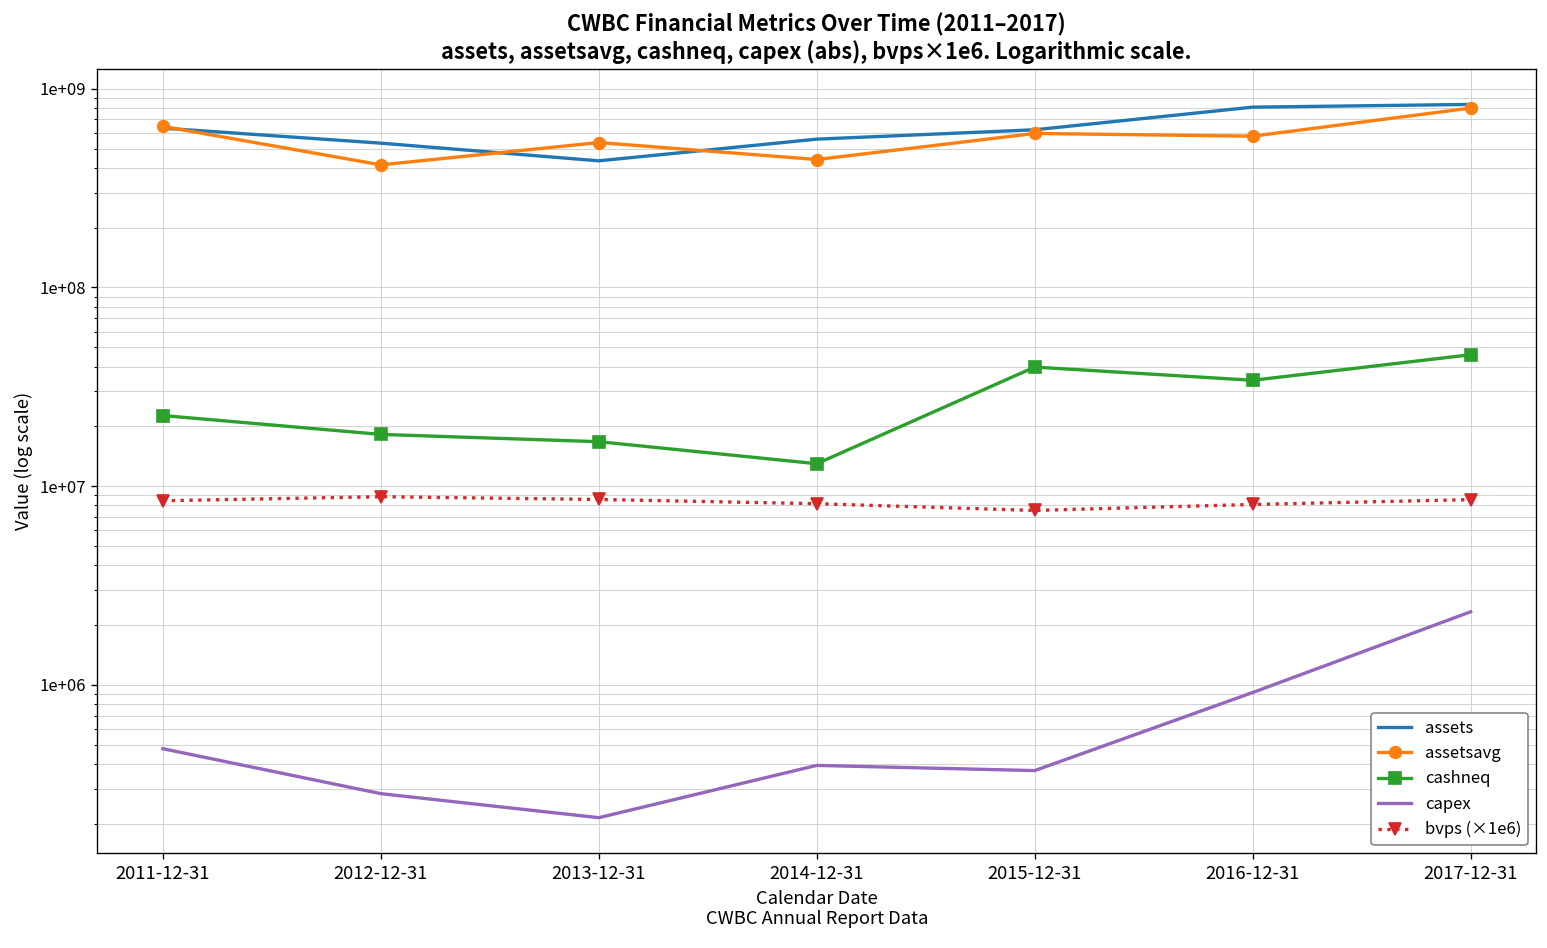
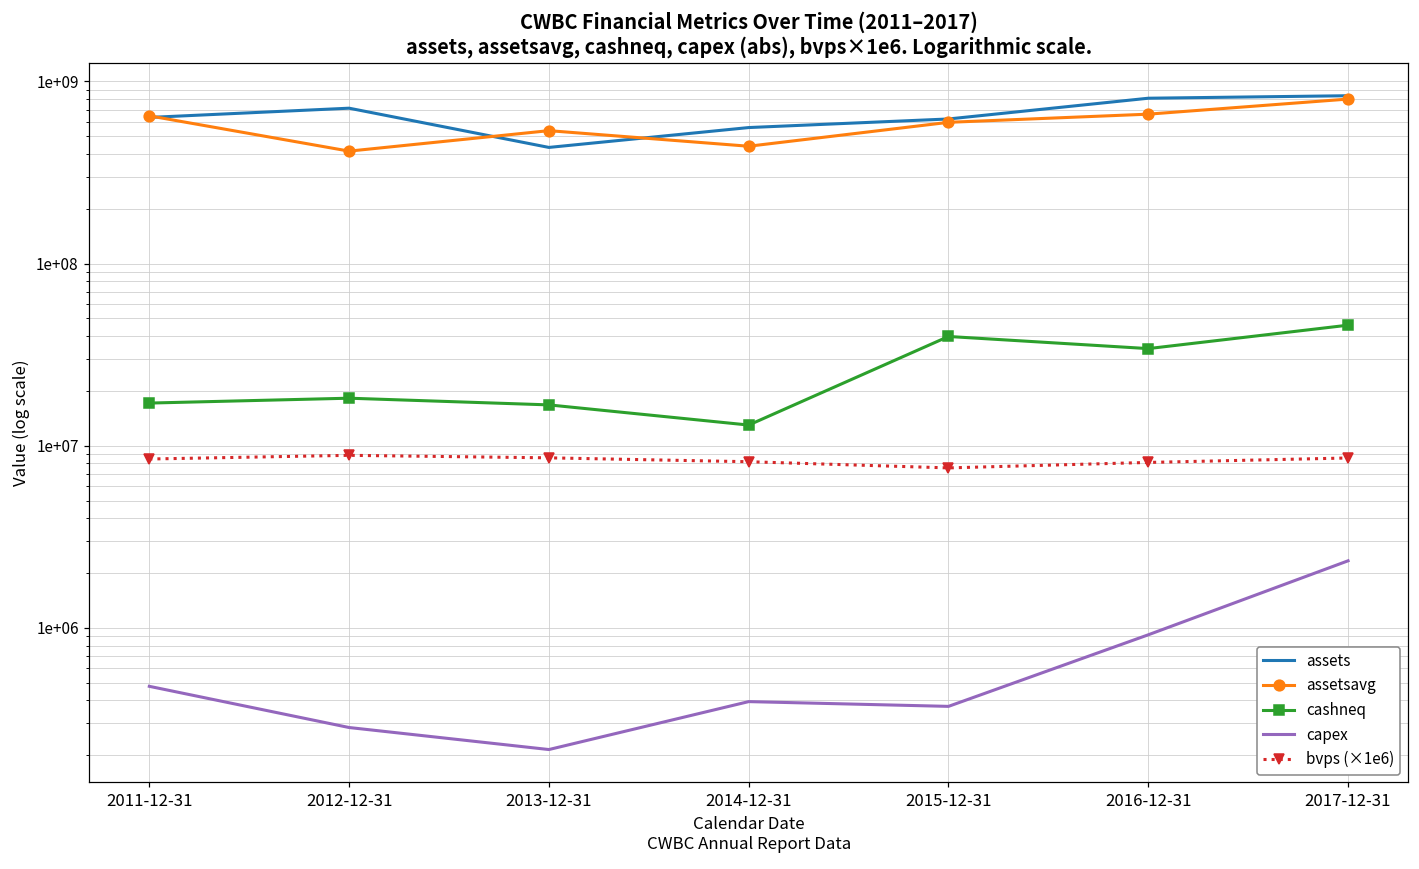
cashneq, 2011-12-31: 23000000 -> 17000000
assets, 2012-12-31: 530000000 -> 710000000
assetsavg, 2016-12-31: 580000000 -> 660000000
